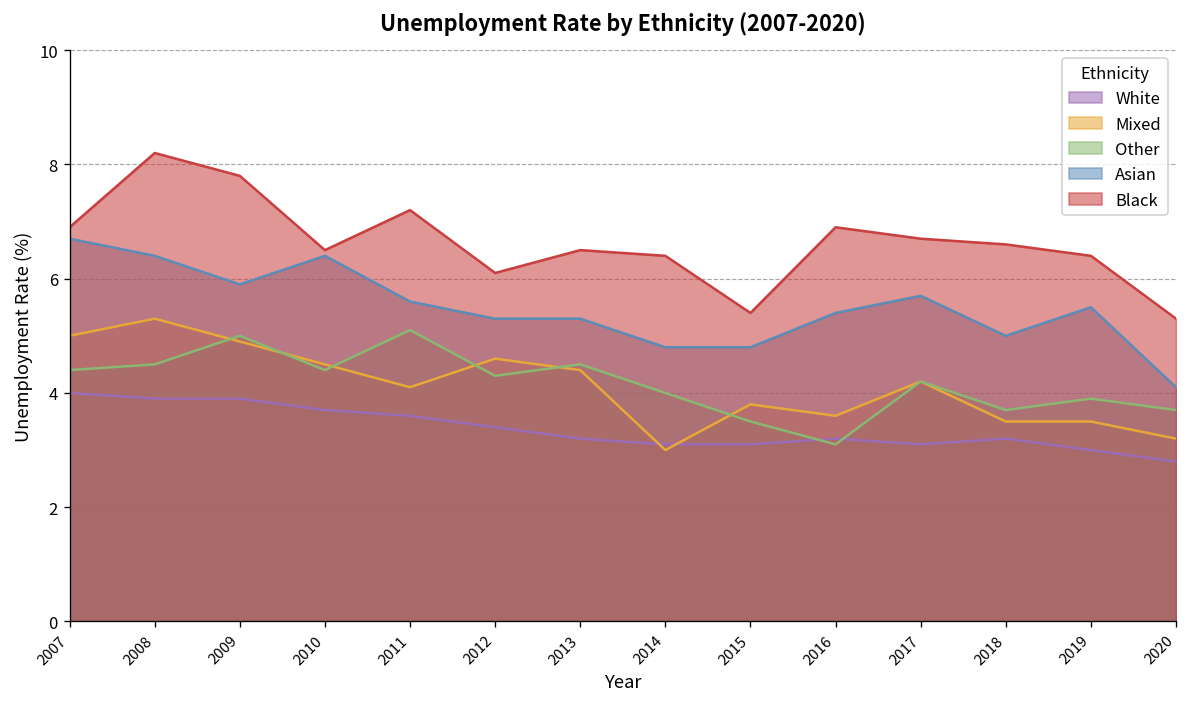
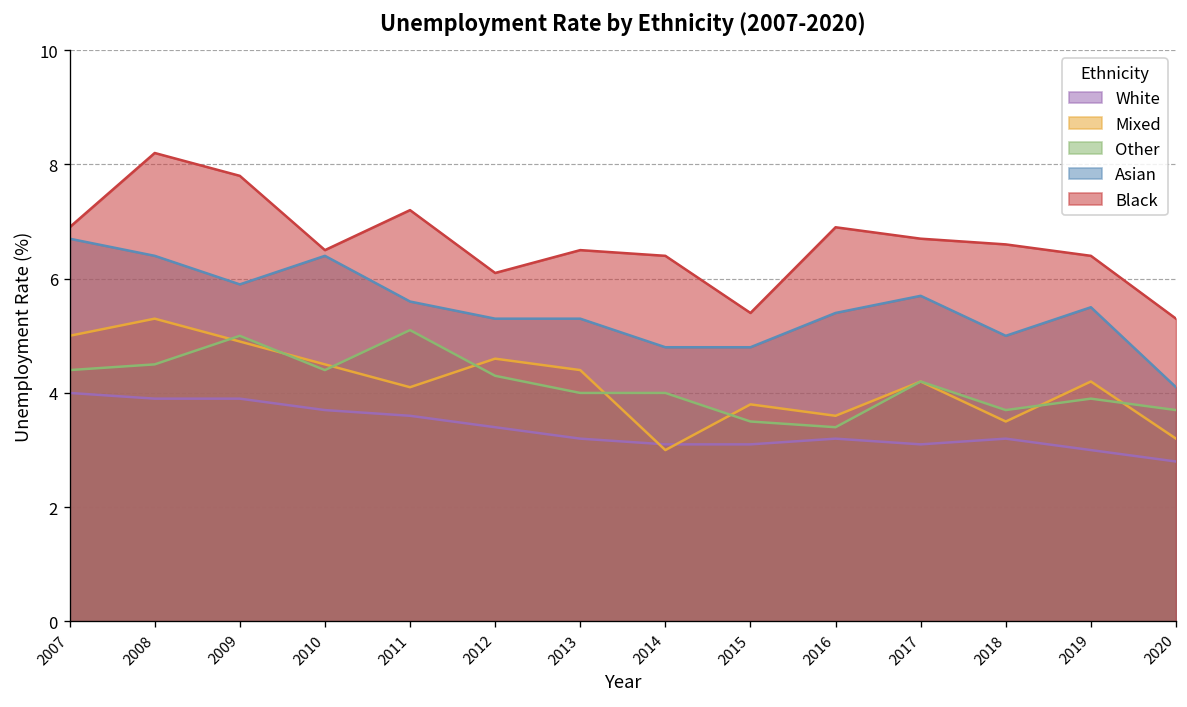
Other, 2013: 4.5 -> 4.0
Other, 2016: 3.1 -> 3.4
Mixed, 2019: 3.5 -> 4.2
